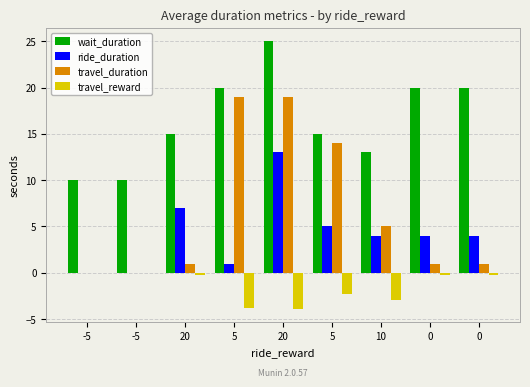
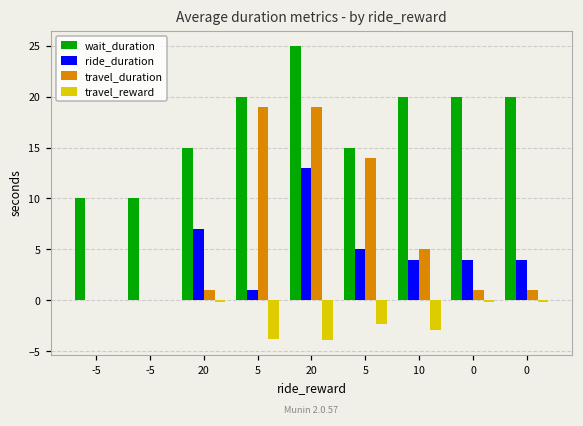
wait_duration, 10: 13 -> 20
